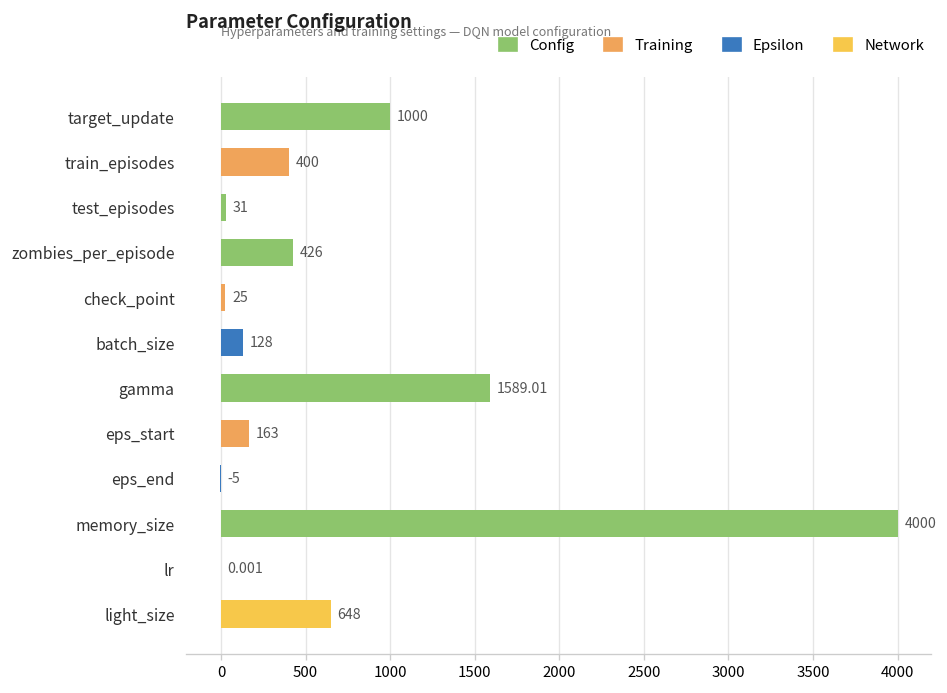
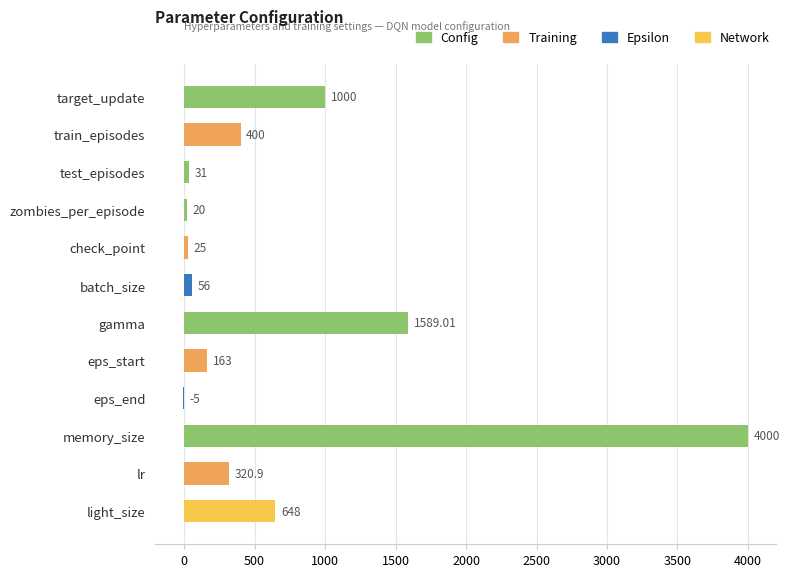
zombies_per_episode: 426 -> 20
batch_size: 128 -> 56
lr: 0.001 -> 320.9
